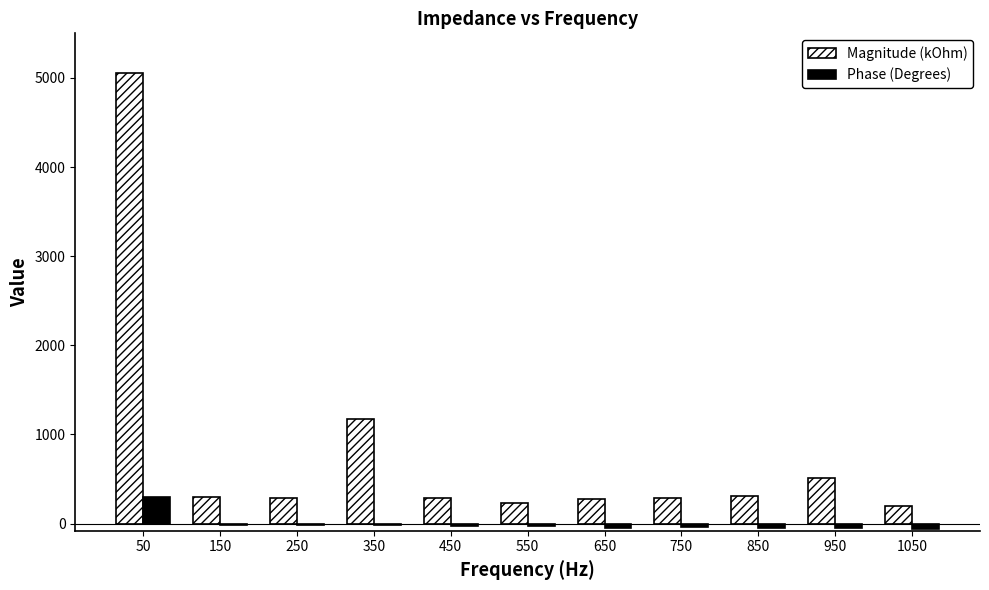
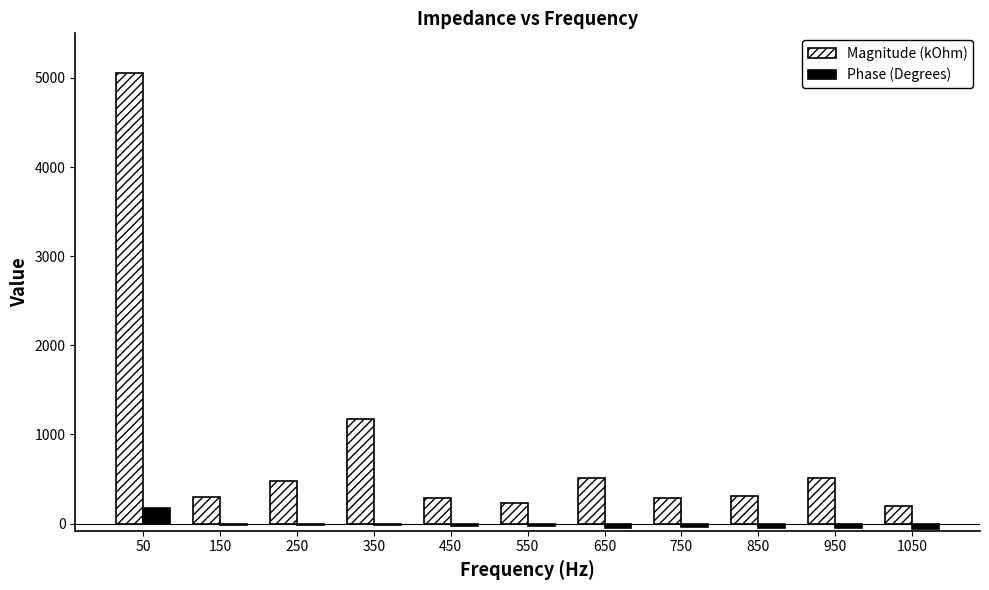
Phase (Degrees), 50: 300 -> 200
Magnitude (kOhm), 250: 300 -> 500
Magnitude (kOhm), 650: 300 -> 500
